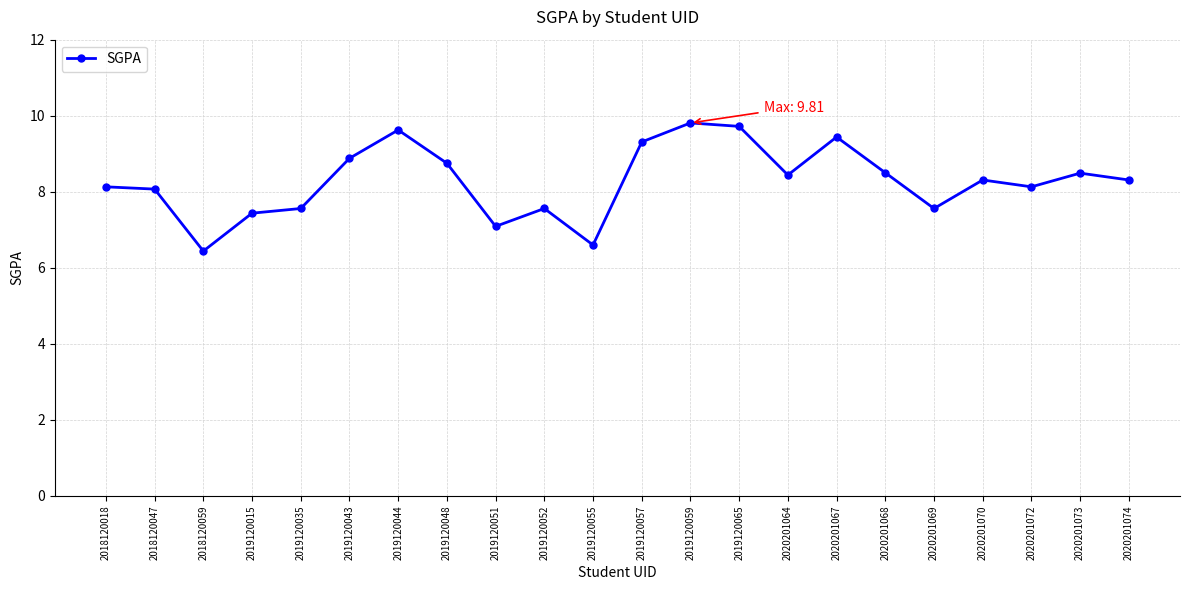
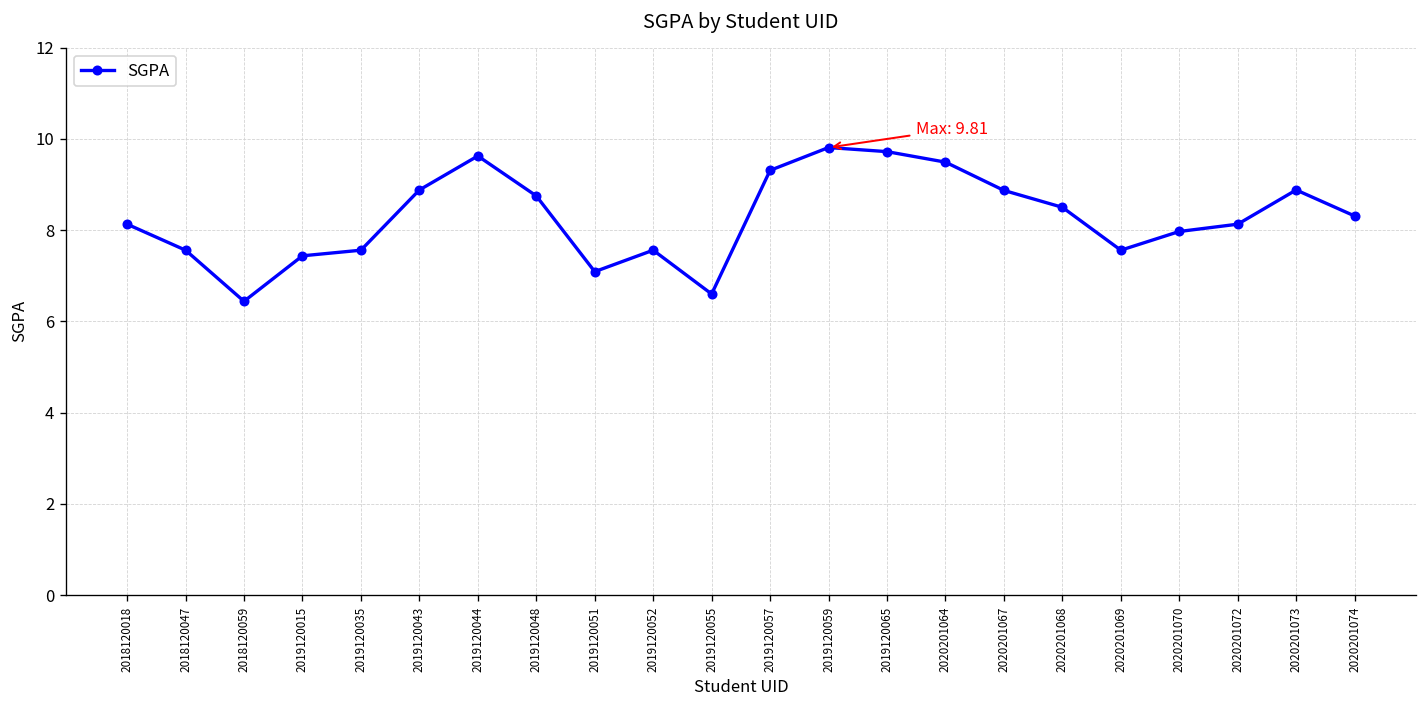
2018120047: 8.1 -> 7.6
2020201064: 8.4 -> 9.5
2020201067: 9.4 -> 8.9
2020201070: 8.3 -> 8.0
2020201073: 8.5 -> 8.9
